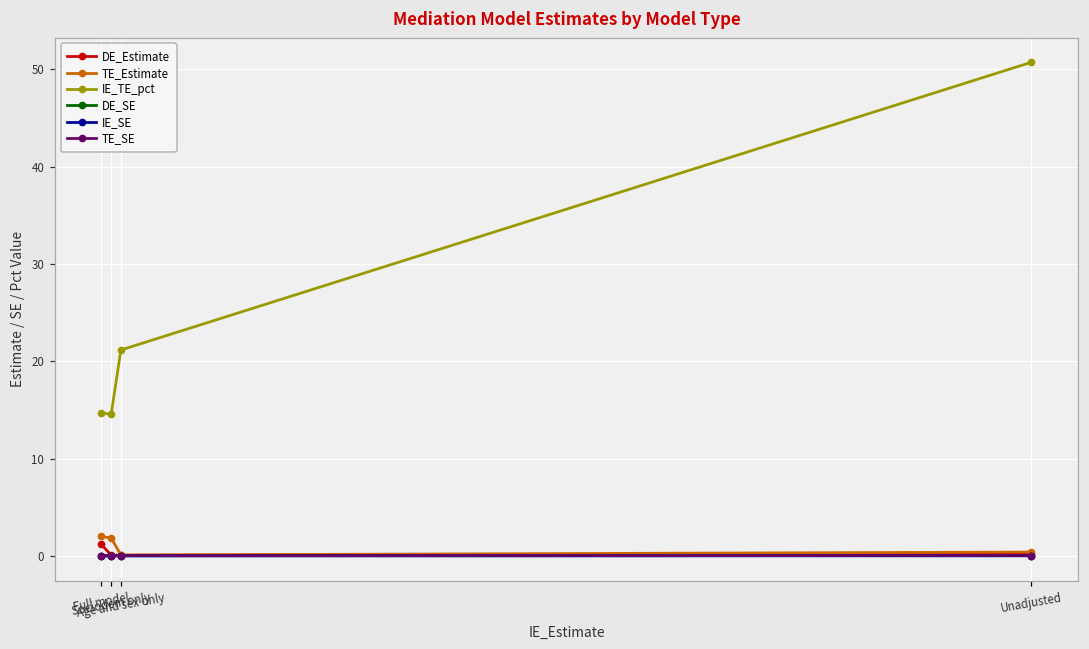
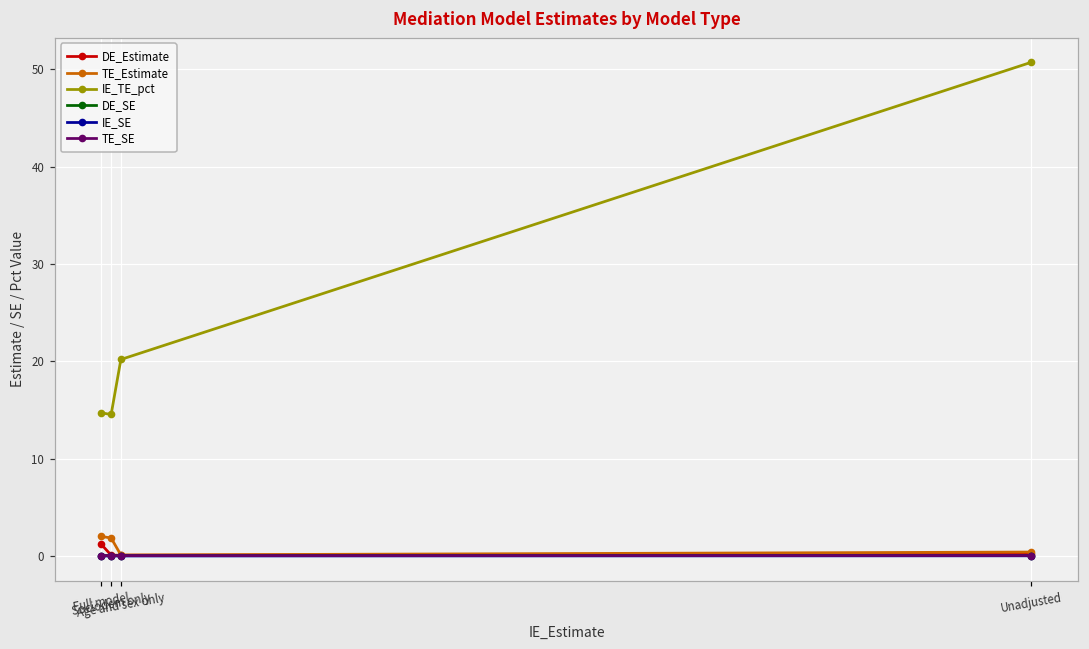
IE_TE_pct, Age and sex only: 21 -> 20
